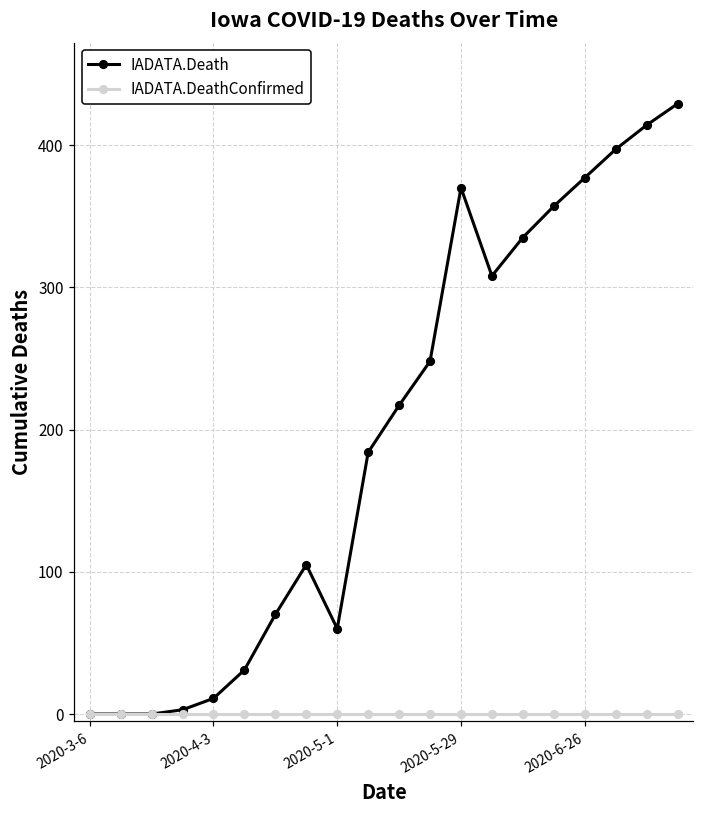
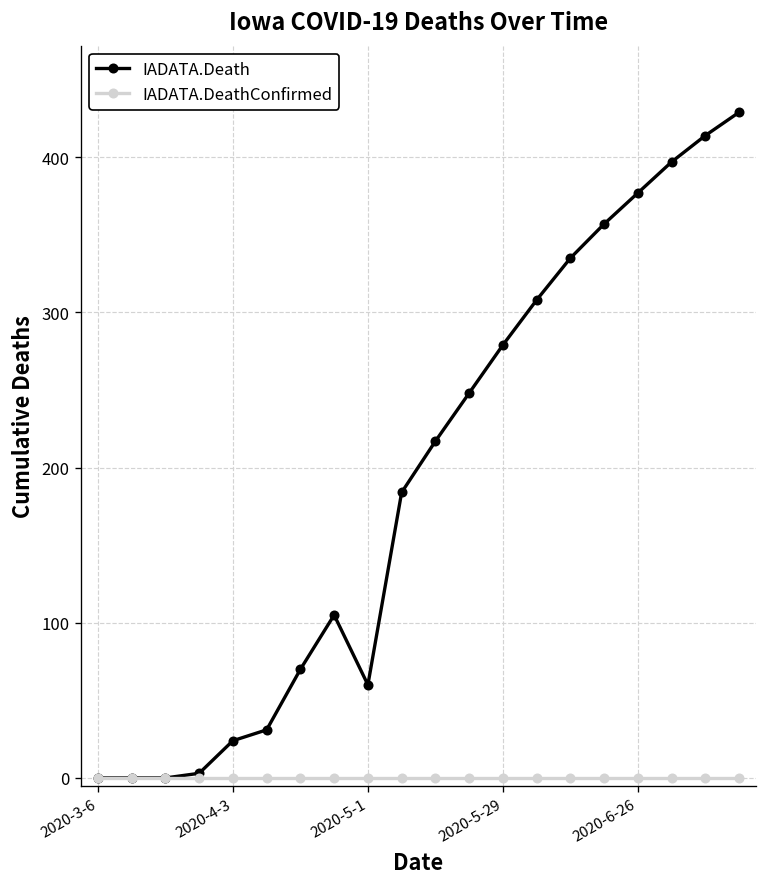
IADATA.Death, 2020-4-3: 11 -> 24
IADATA.Death, 2020-5-29: 370 -> 279
